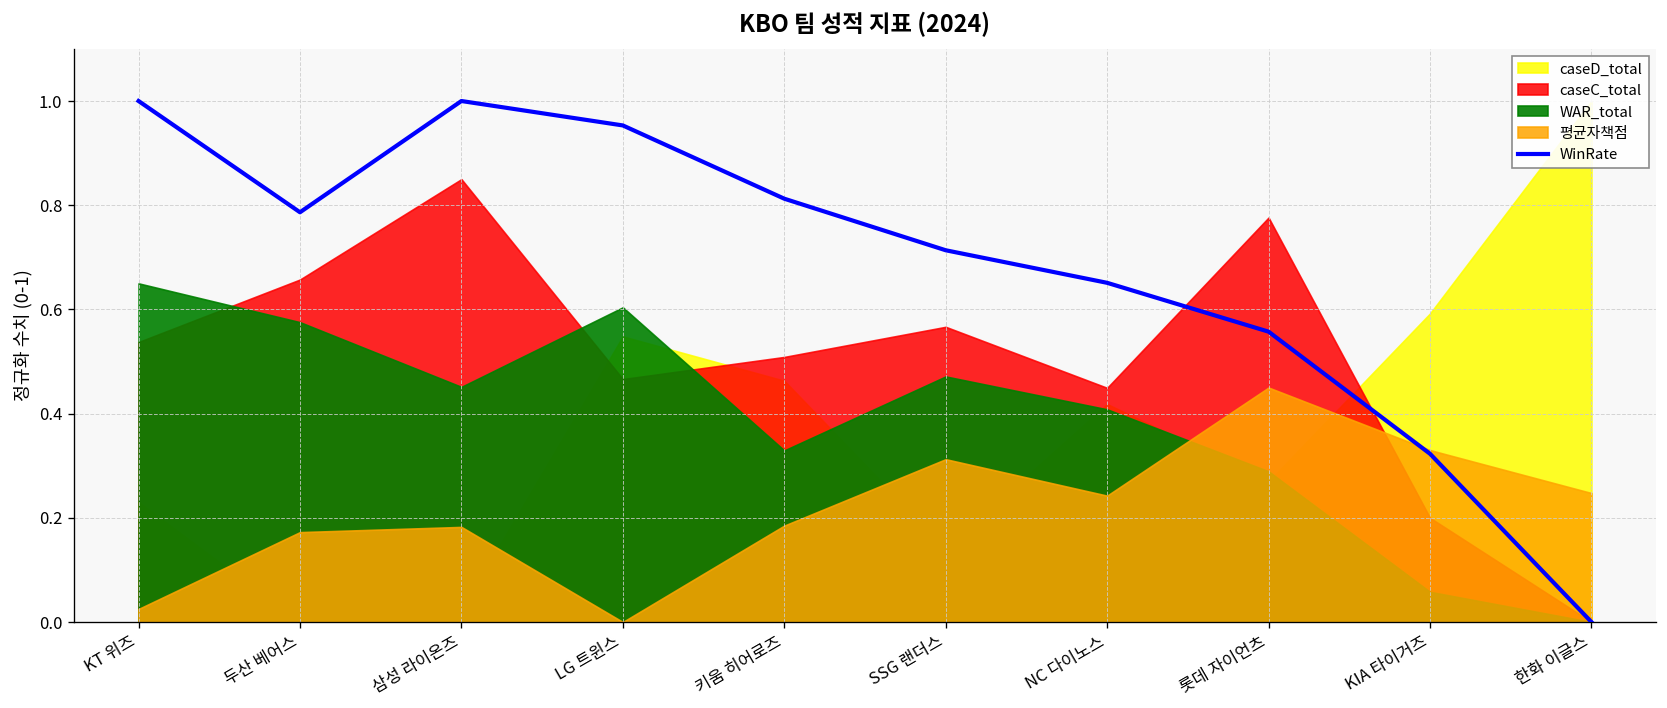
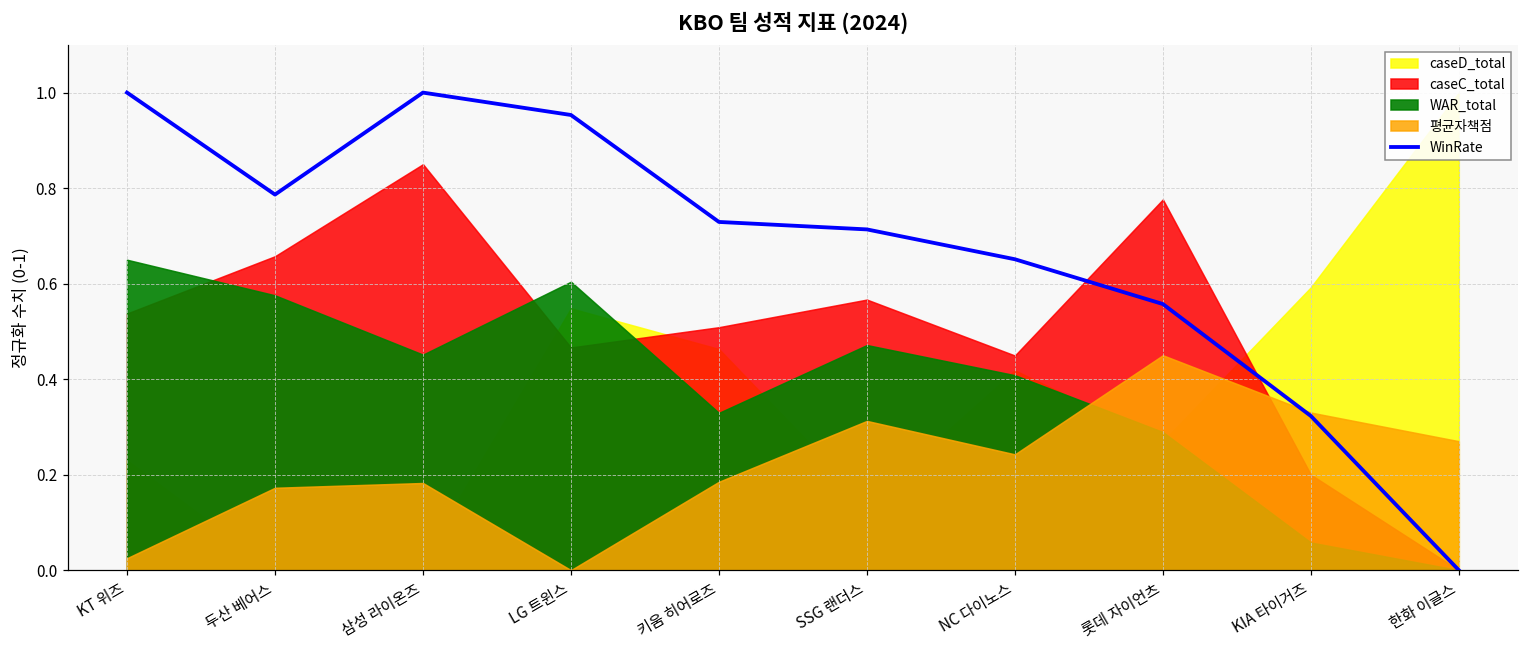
WinRate, 키움 히어로즈: 0.81 -> 0.73
평균자책점, 한화 이글스: 0.25 -> 0.27
